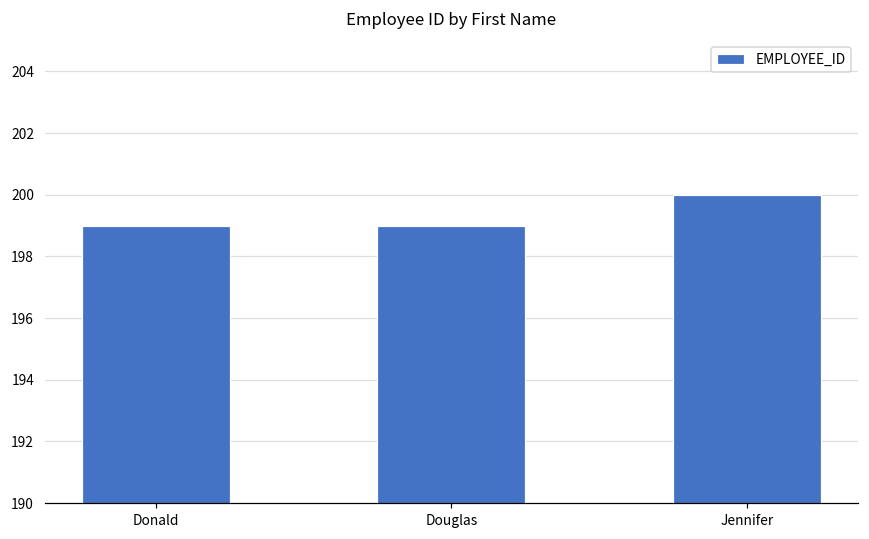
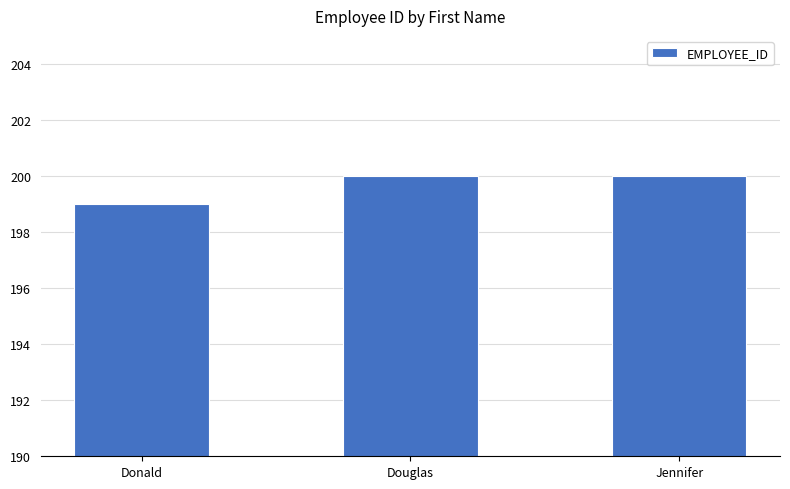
Douglas: 199 -> 200
